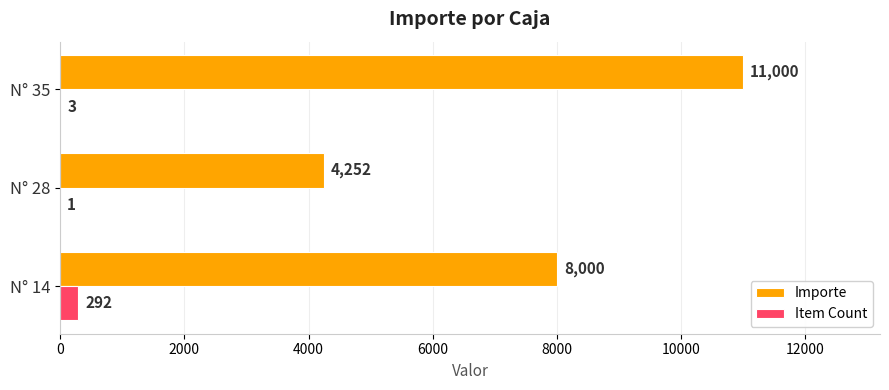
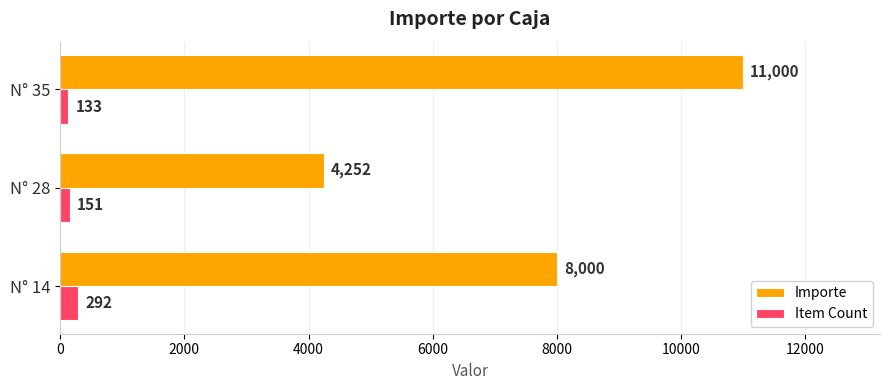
Item Count, N° 35: 3 -> 133
Item Count, N° 28: 1 -> 151
